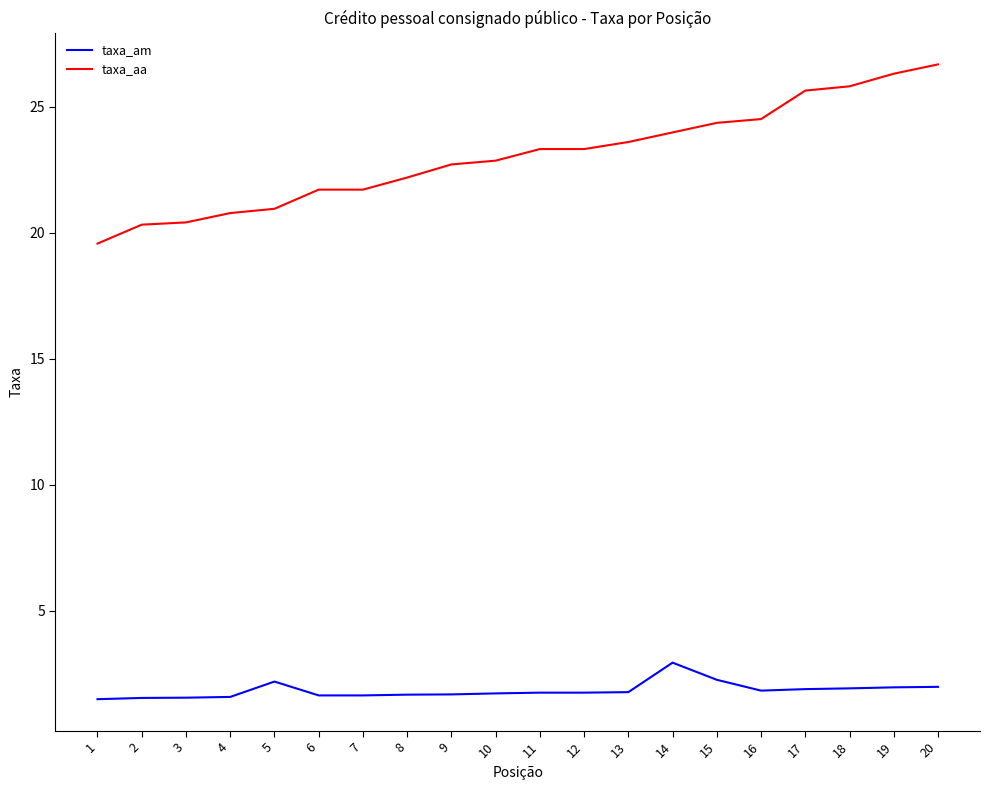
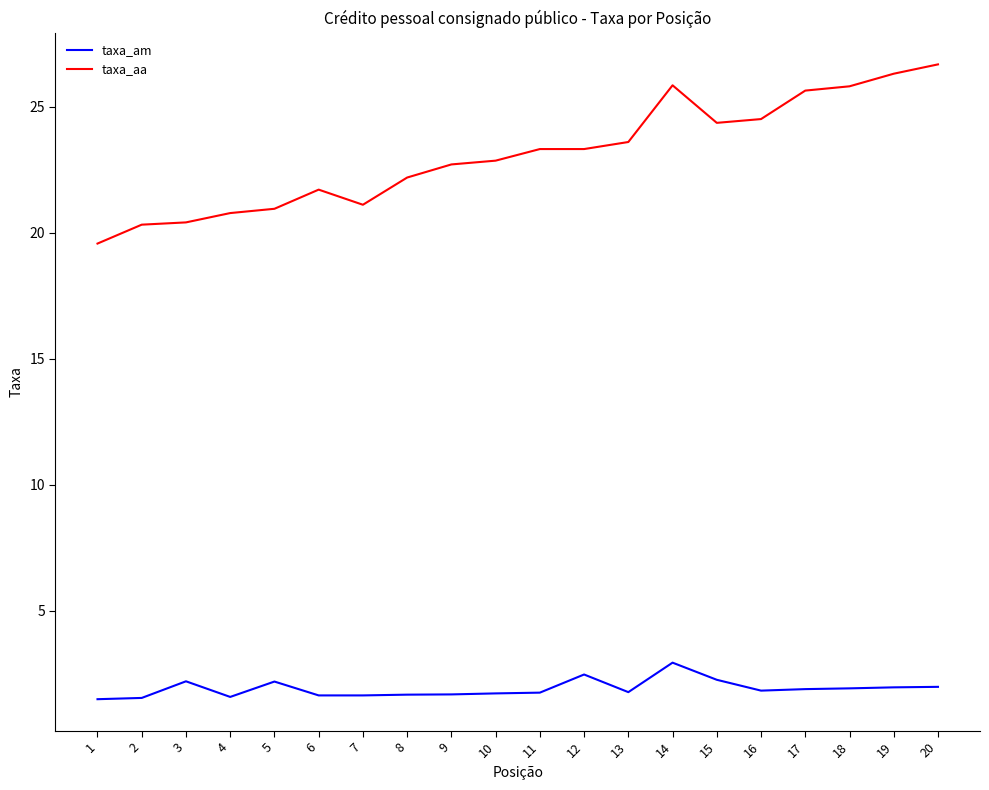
taxa_am, 3: 1.6 -> 2.2
taxa_aa, 7: 21.7 -> 21.1
taxa_am, 12: 1.8 -> 2.5
taxa_aa, 14: 24.0 -> 25.9
